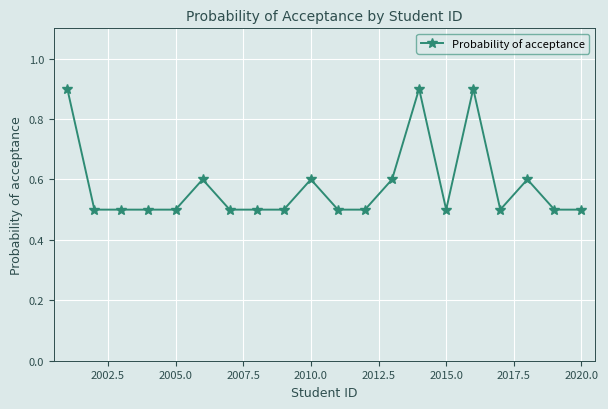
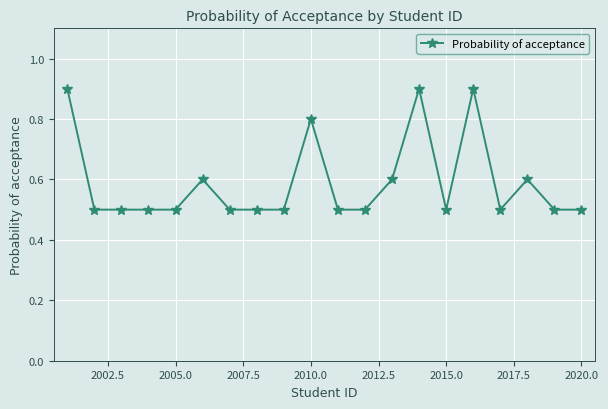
2010.0: 0.6 -> 0.8
